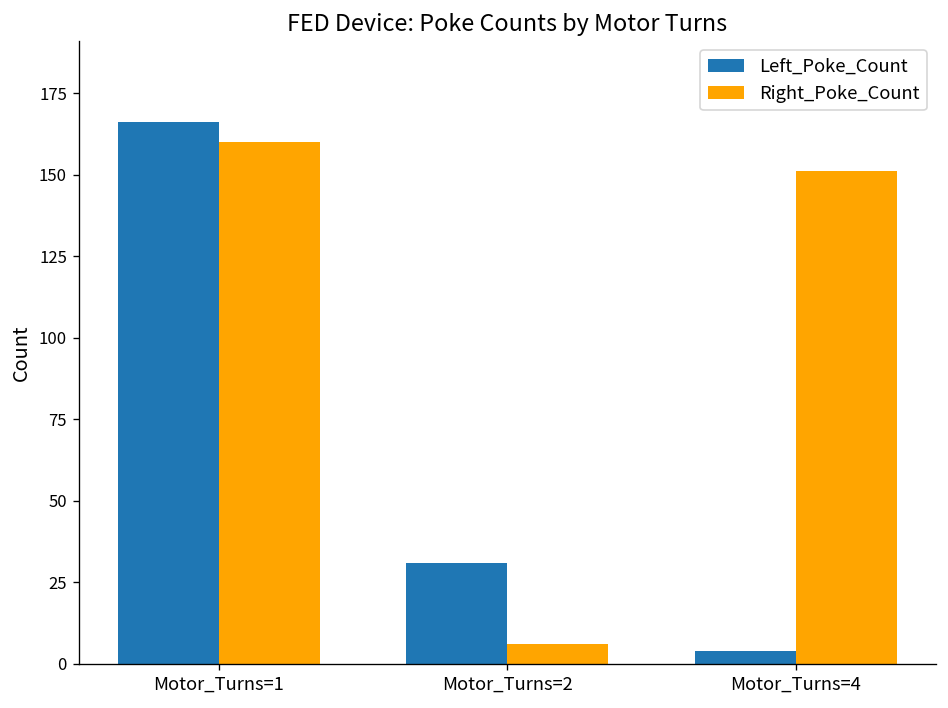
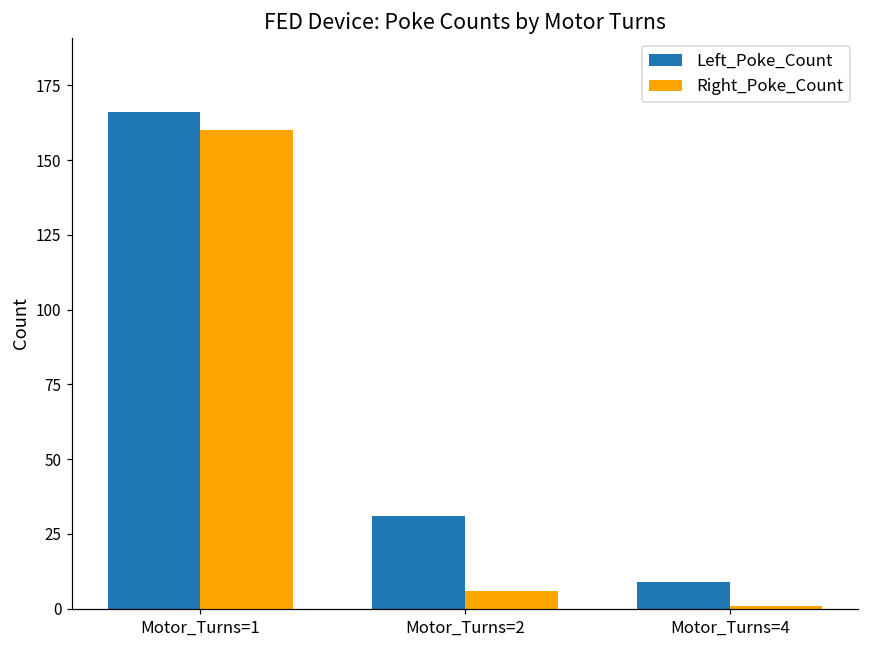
Left_Poke_Count, Motor_Turns=4: 4 -> 9
Right_Poke_Count, Motor_Turns=4: 151 -> 1
